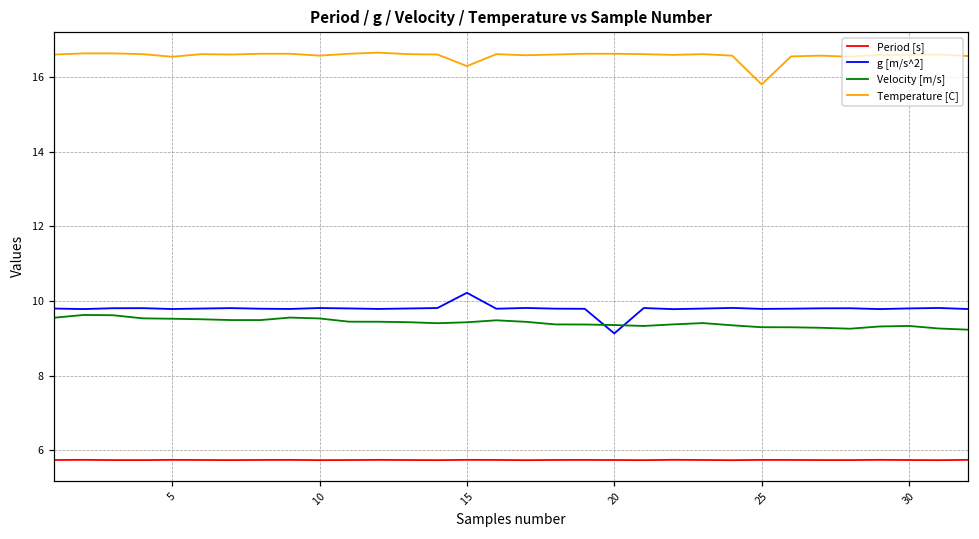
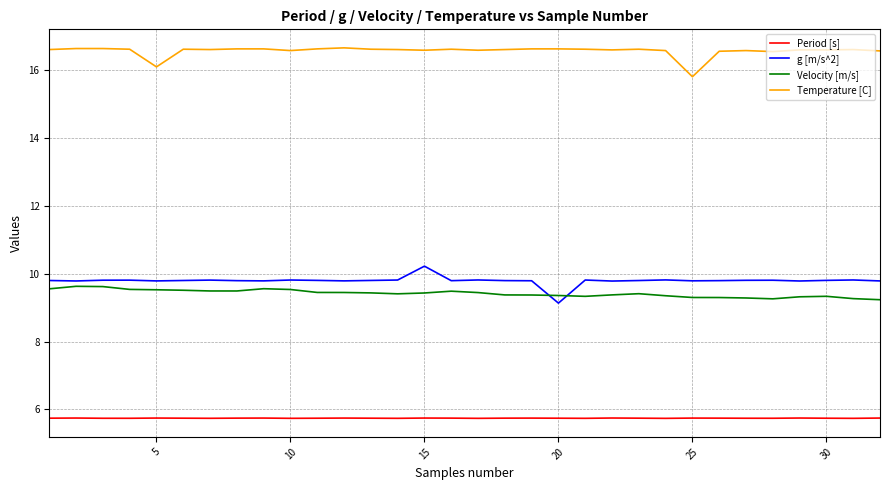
Temperature [C], 5: 16.5 -> 16.1
Temperature [C], 15: 16.3 -> 16.6
